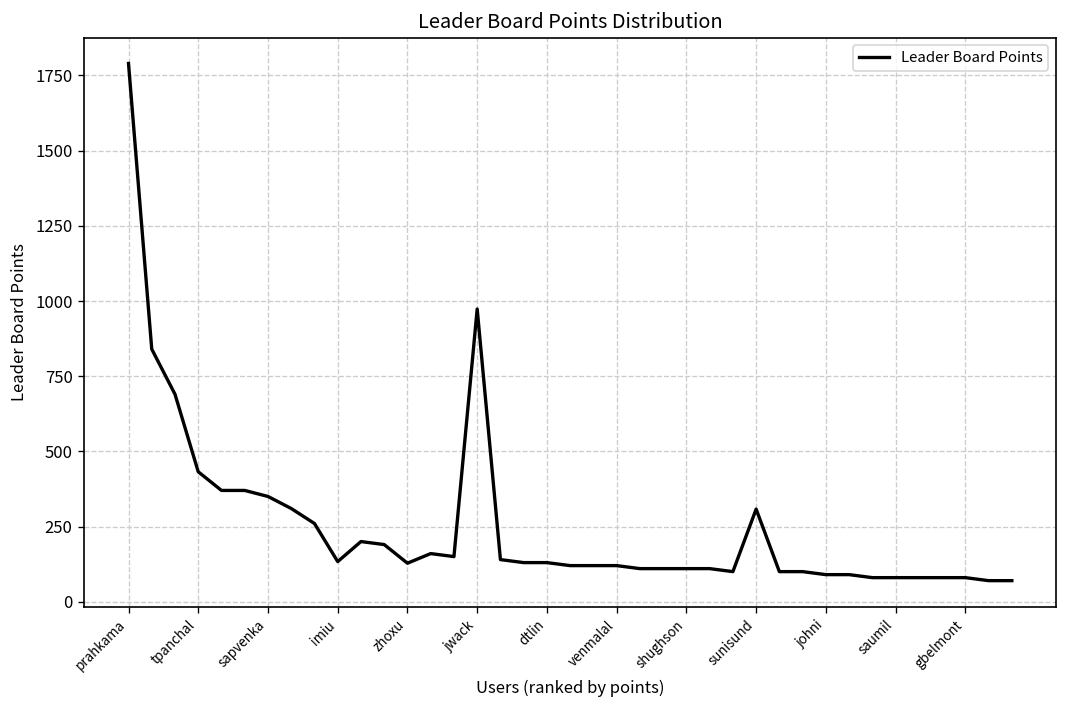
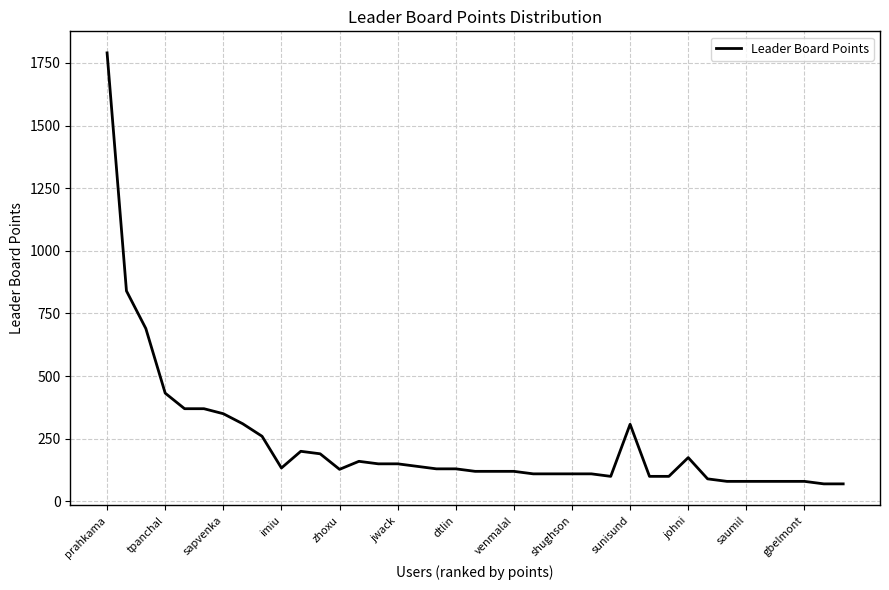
jwack: 970 -> 150
johni: 90 -> 170
